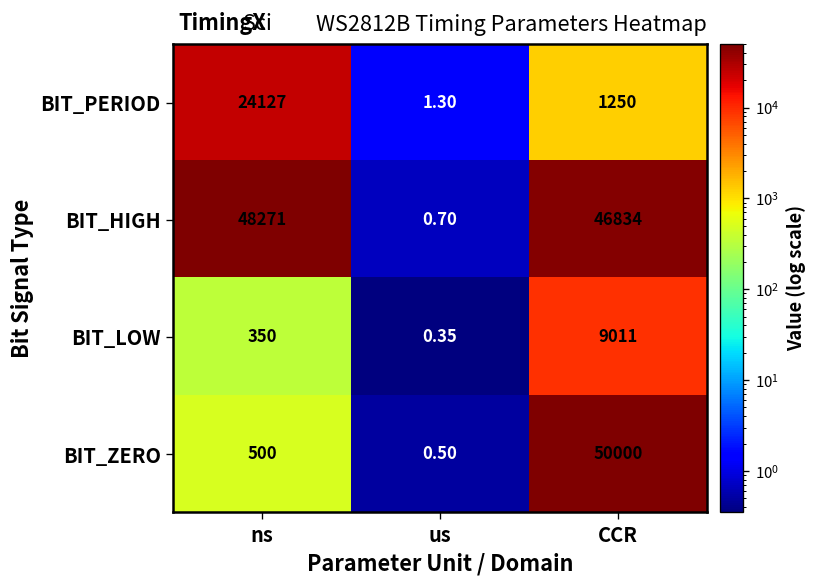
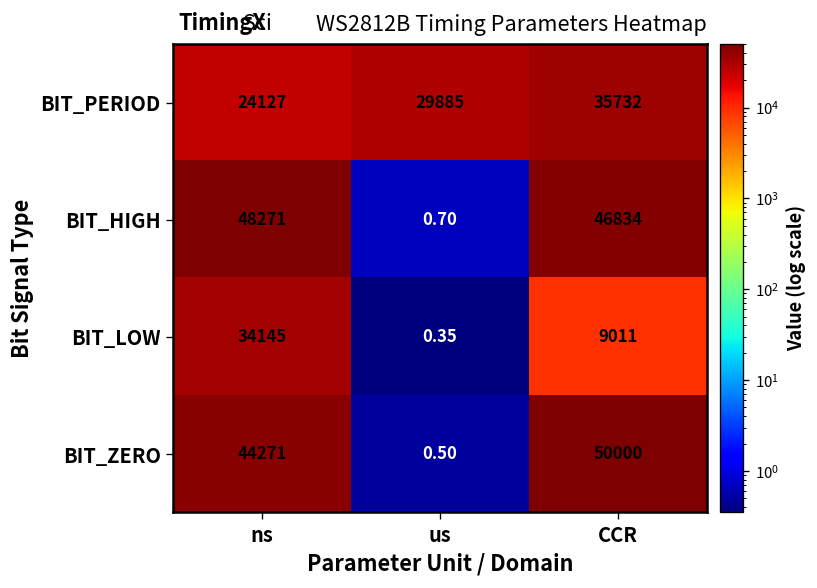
BIT_PERIOD, us: 1.30 -> 29885
BIT_PERIOD, CCR: 1250 -> 35732
BIT_LOW, ns: 350 -> 34145
BIT_ZERO, ns: 500 -> 44271
